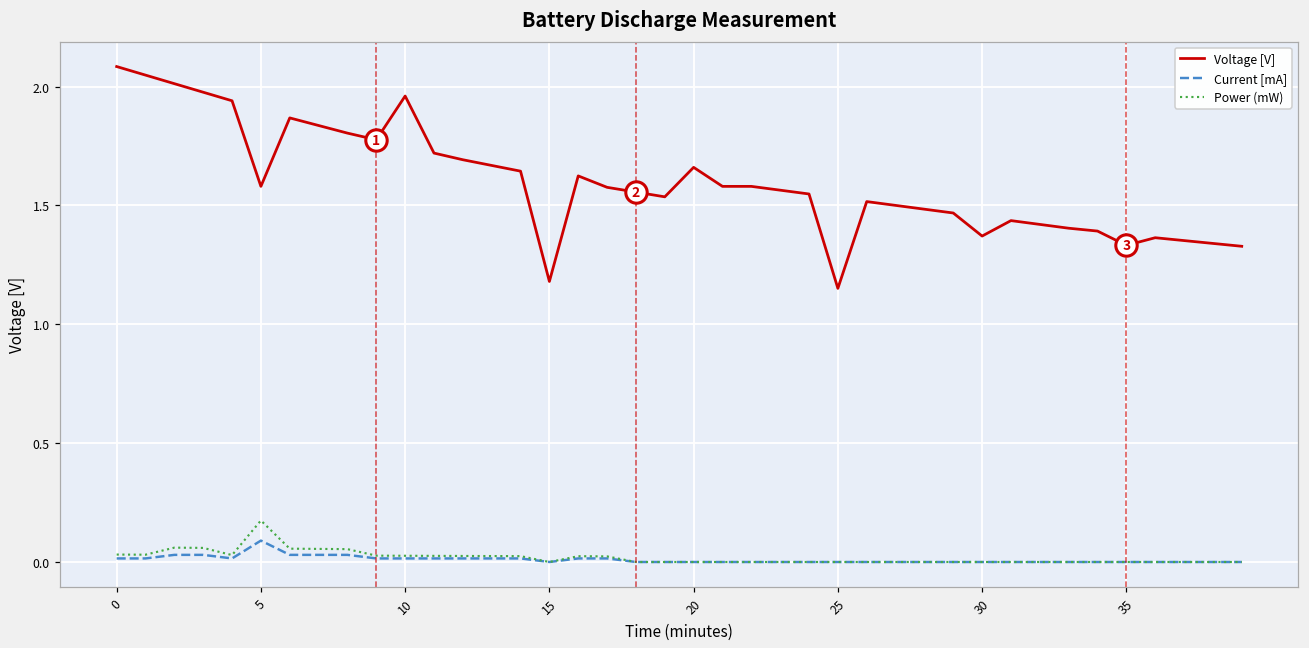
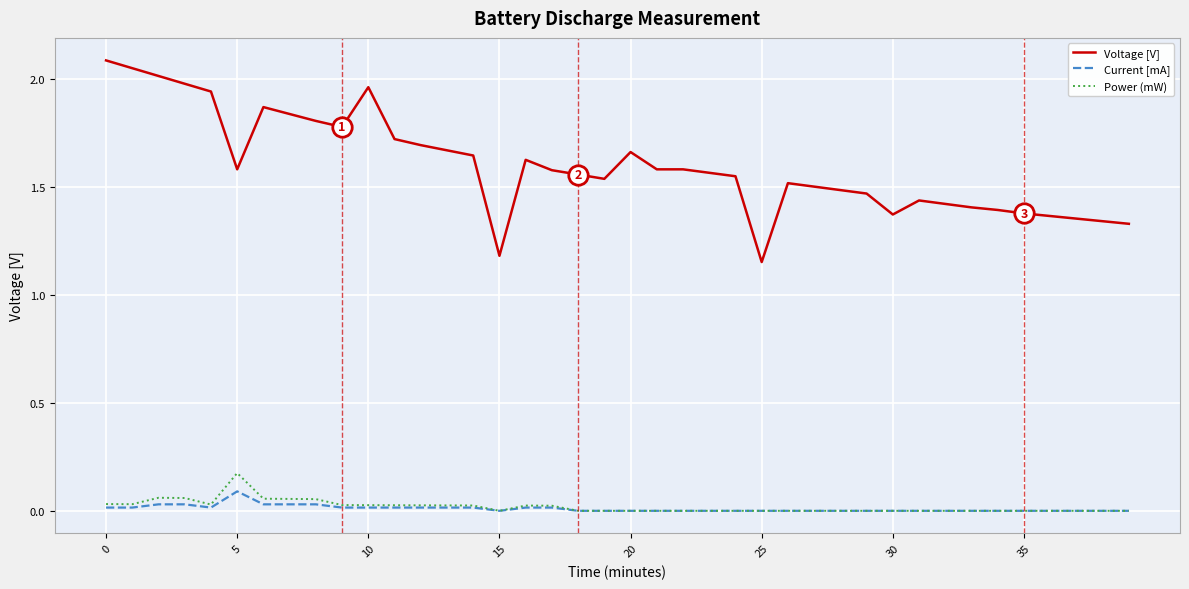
Voltage [V], 35: 1.33 -> 1.38
